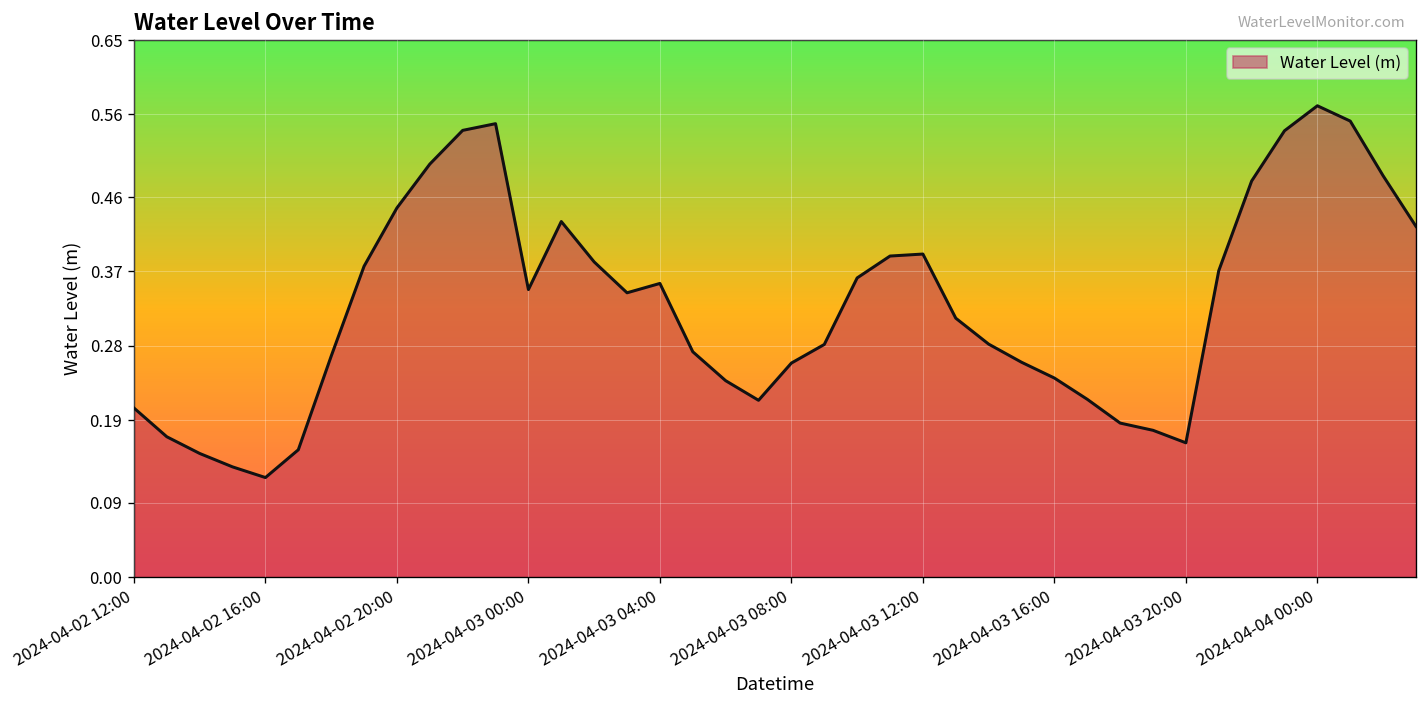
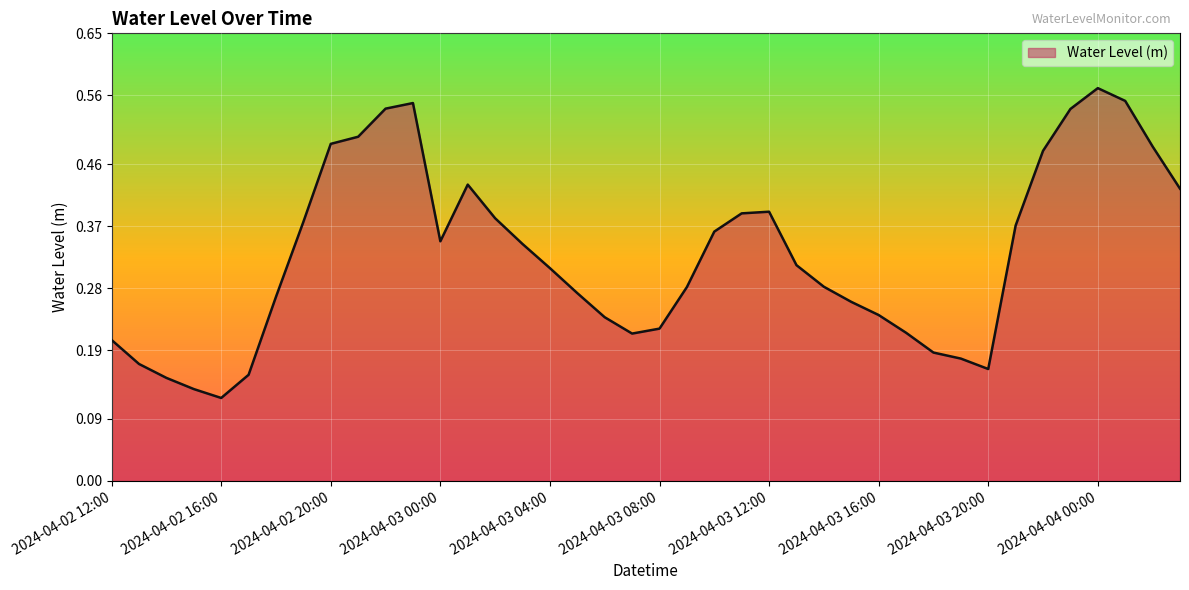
2024-04-02 20:00: 0.45 -> 0.49
2024-04-03 04:00: 0.36 -> 0.31
2024-04-03 08:00: 0.26 -> 0.22
